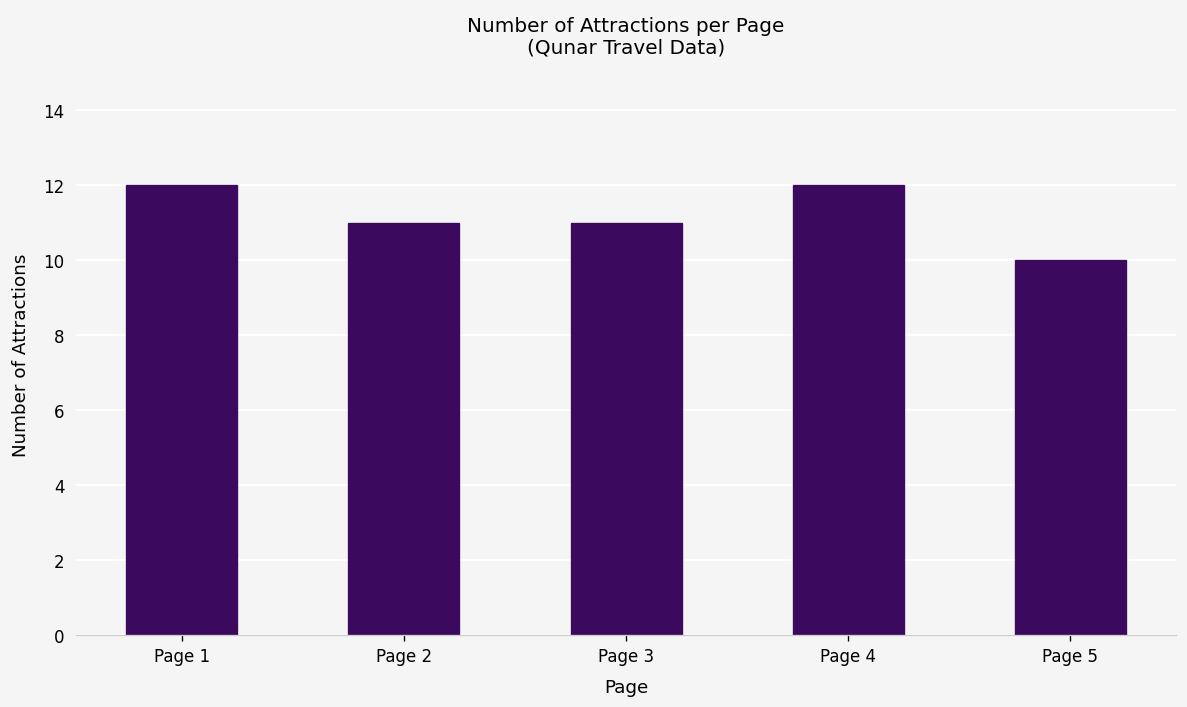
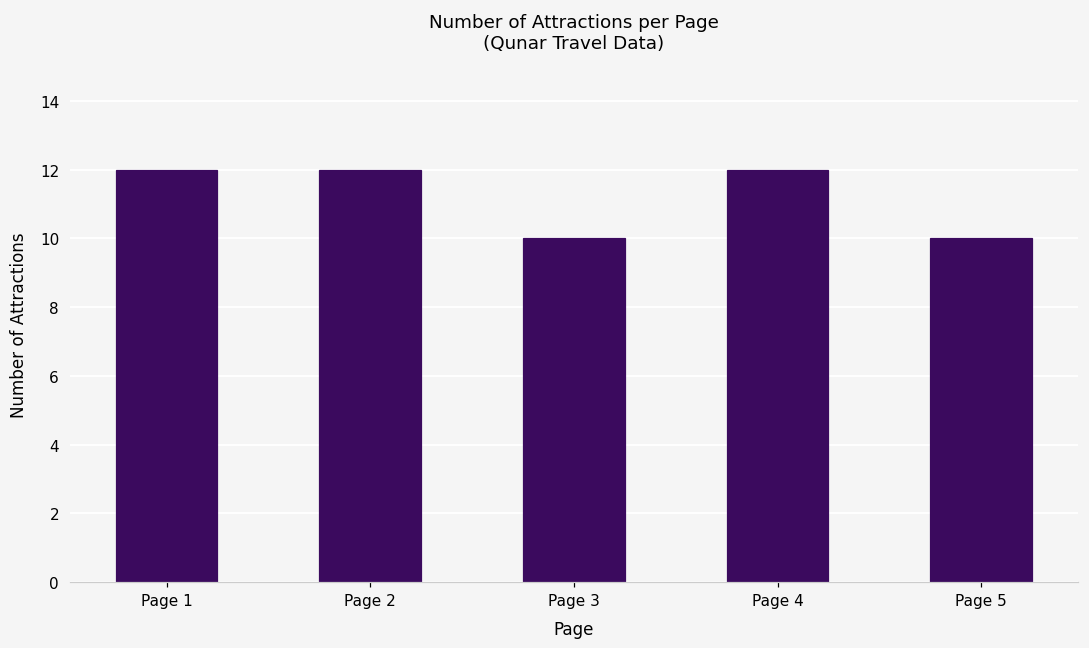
Page 2: 11 -> 12
Page 3: 11 -> 10
